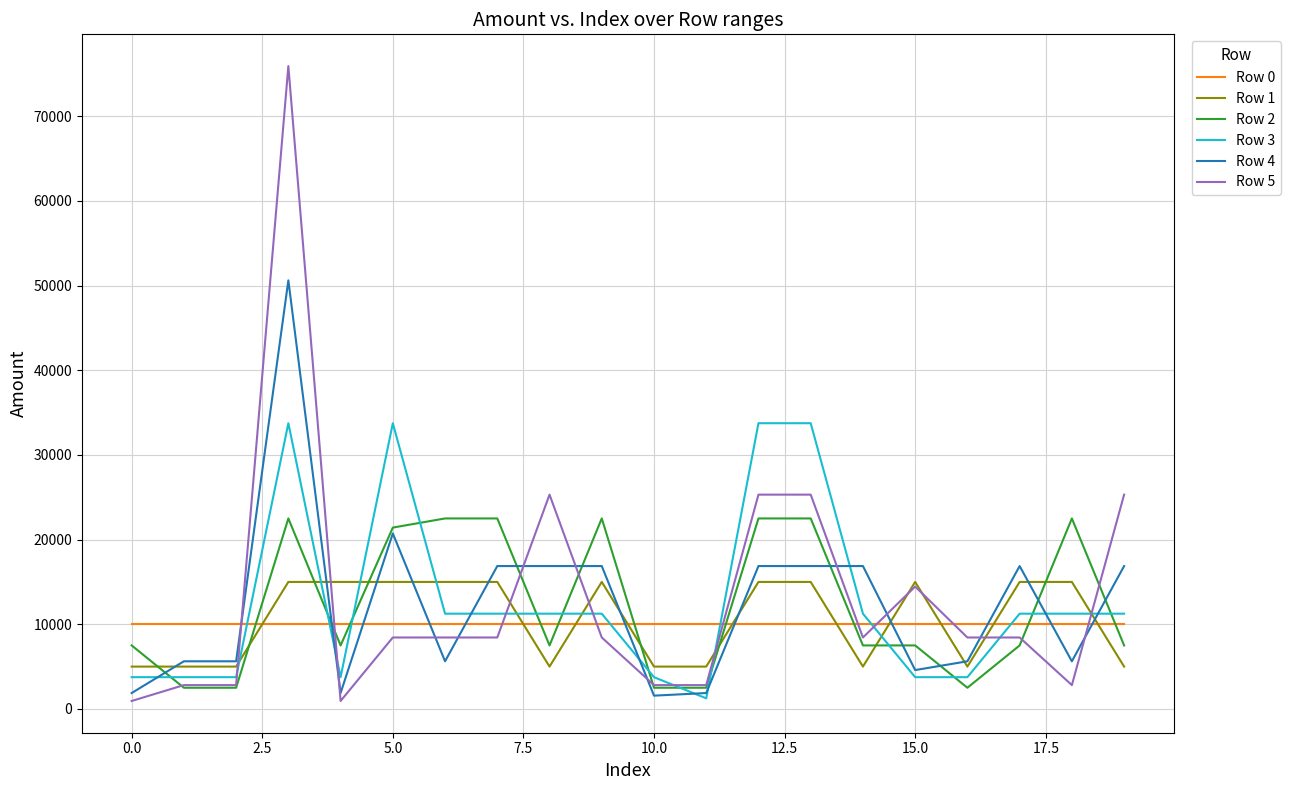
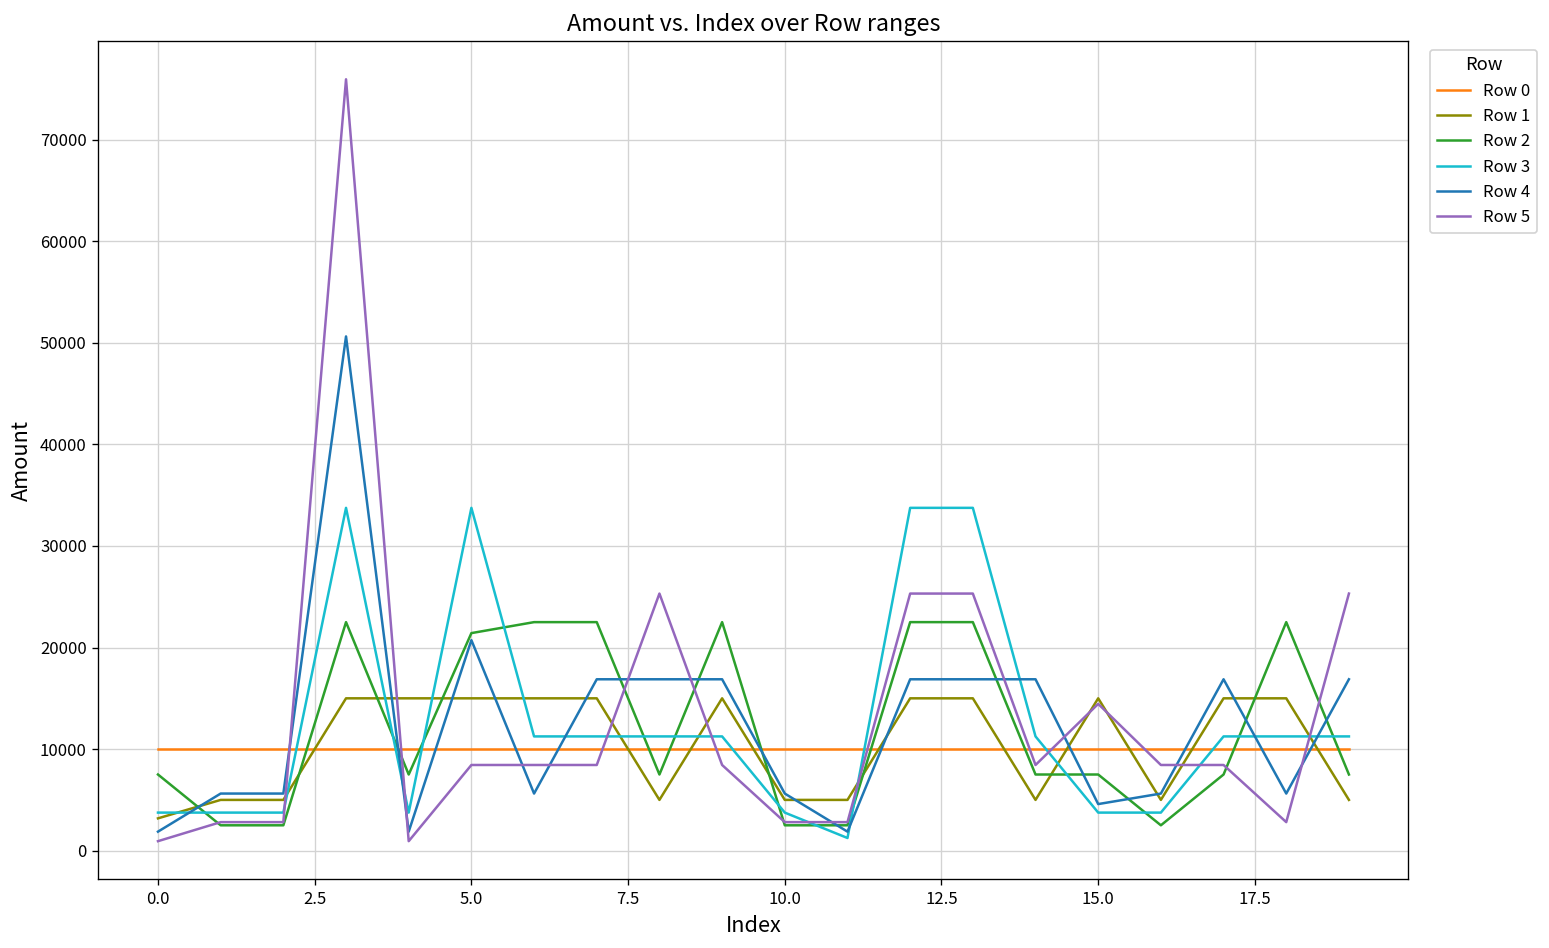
Row 1, 0.0: 5000 -> 3000
Row 4, 10.0: 2000 -> 6000
